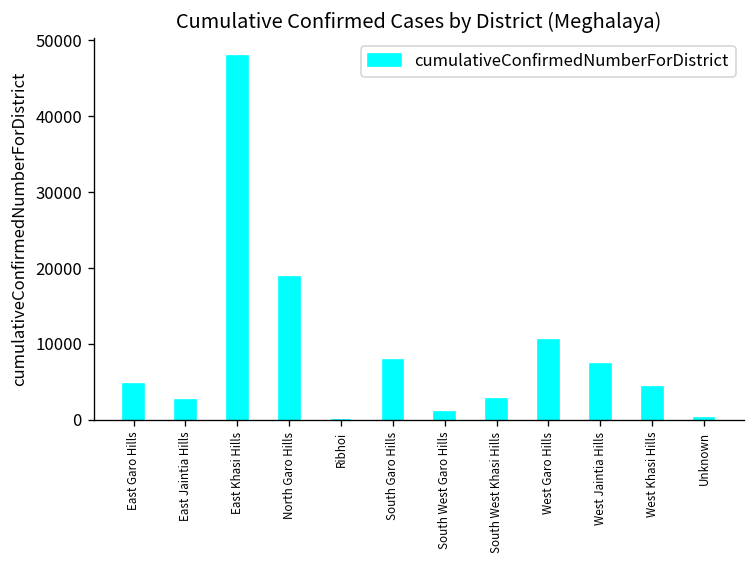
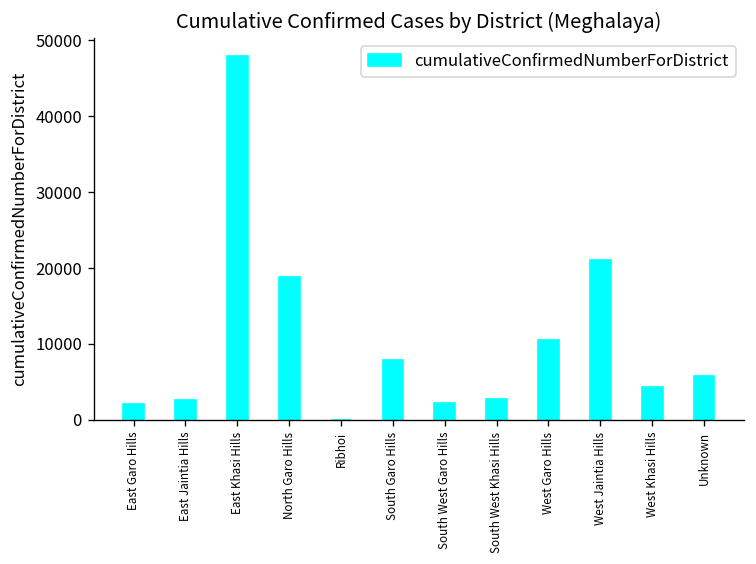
East Garo Hills: 5000 -> 2000
South West Garo Hills: 1000 -> 2000
West Jaintia Hills: 7000 -> 21000
Unknown: 0 -> 6000
